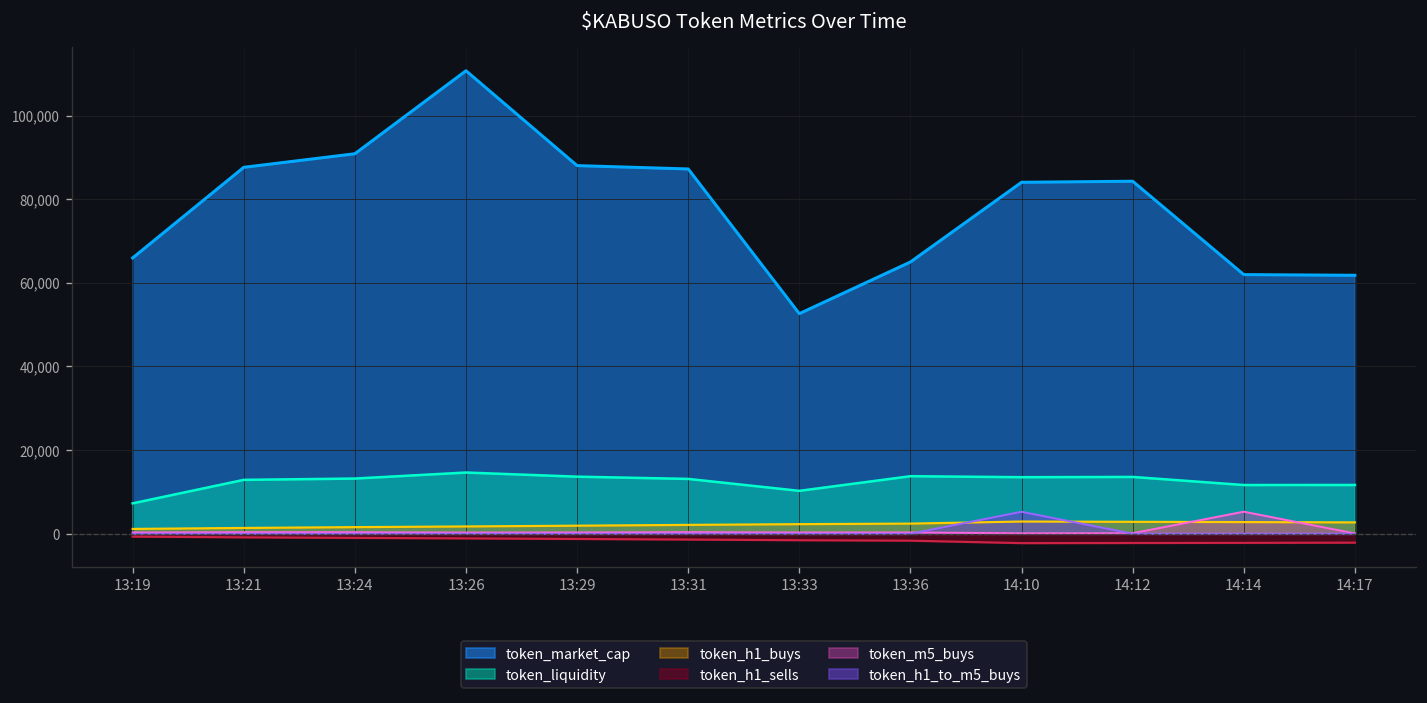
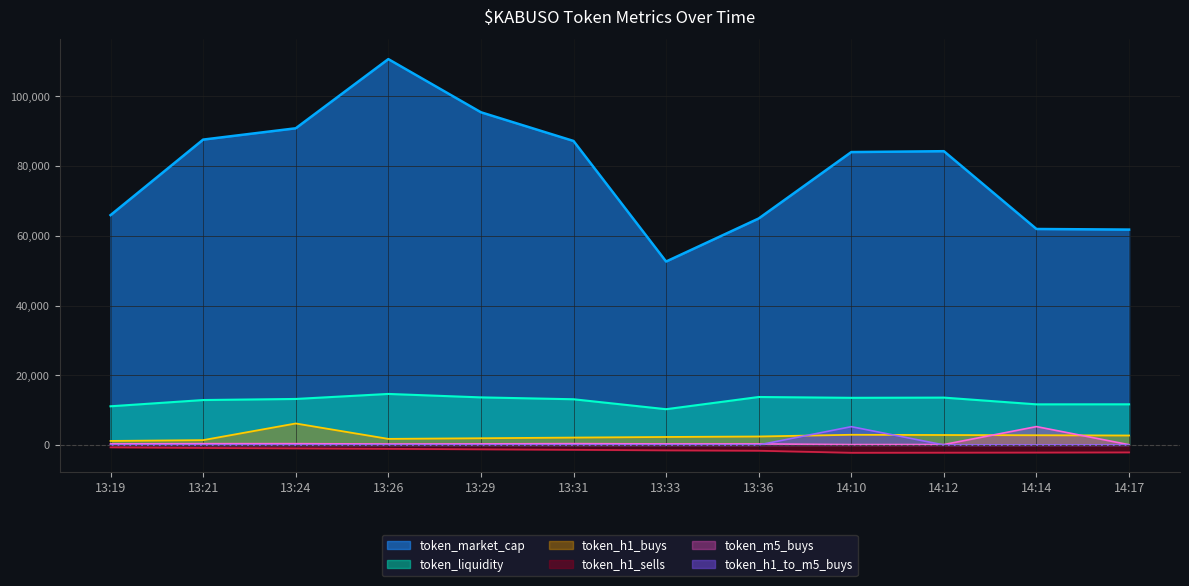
token_liquidity, 13:19: 7,000 -> 11,000
token_h1_buys, 13:24: 2,000 -> 6,000
token_market_cap, 13:29: 88,000 -> 95,000
